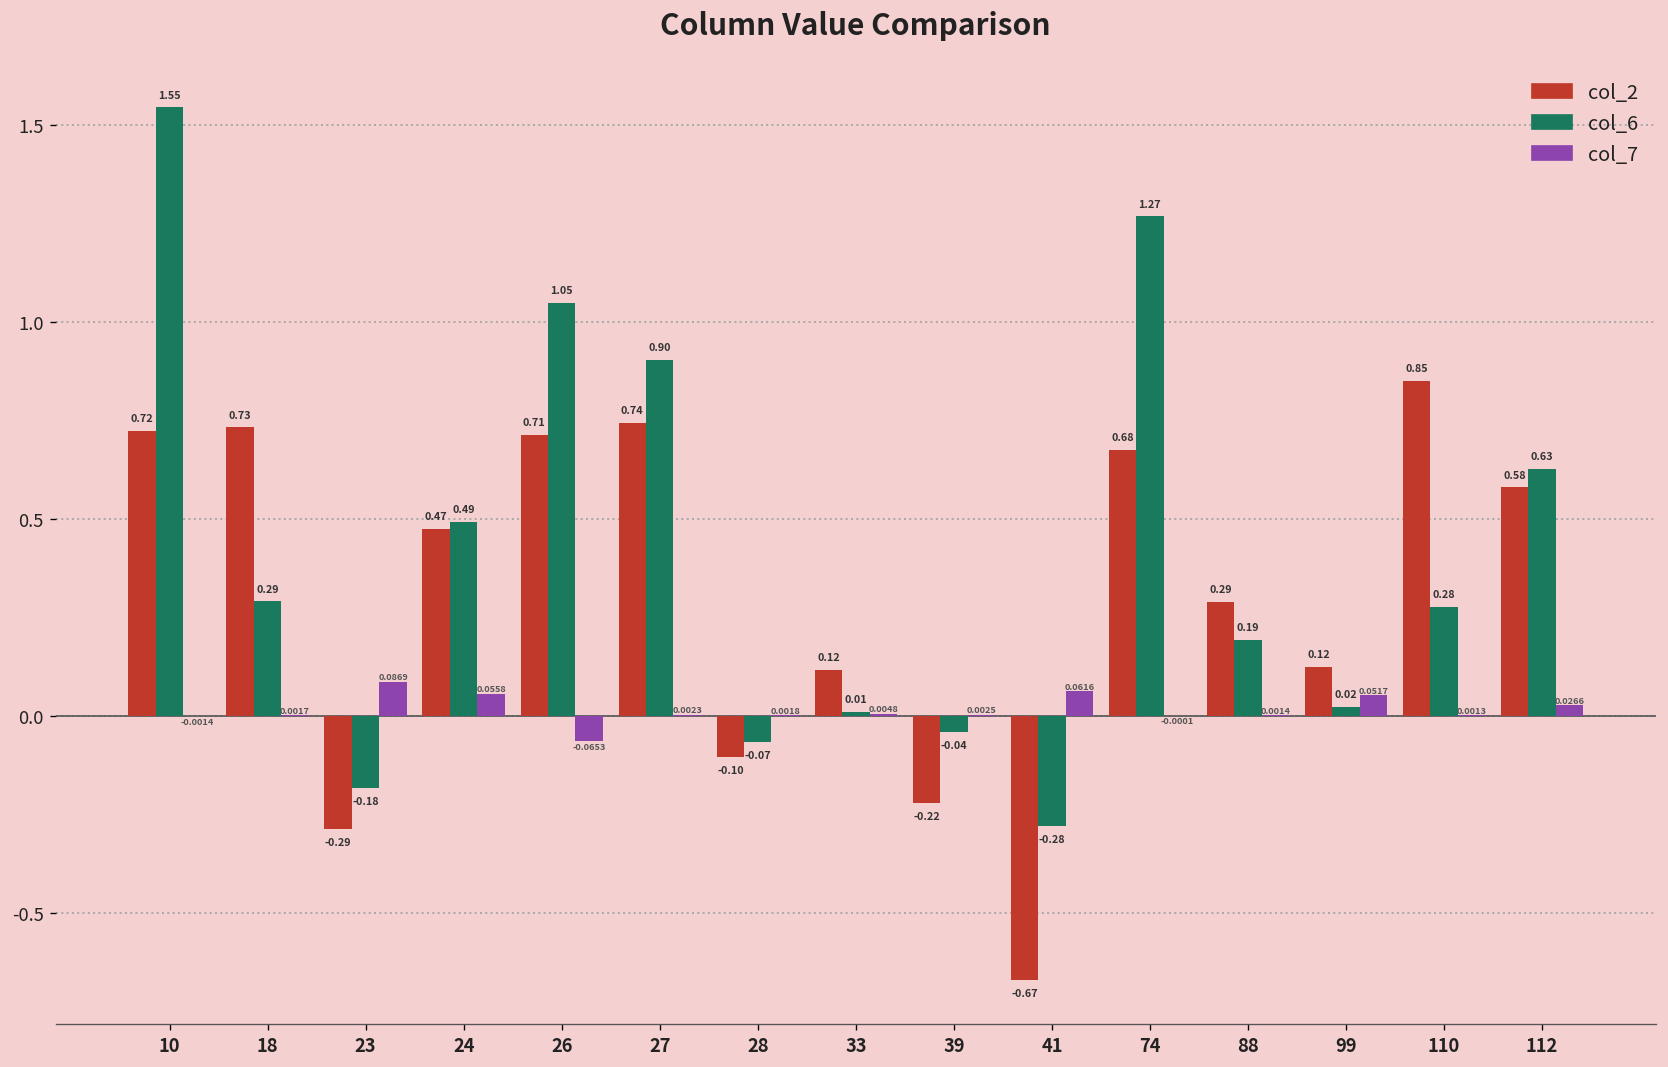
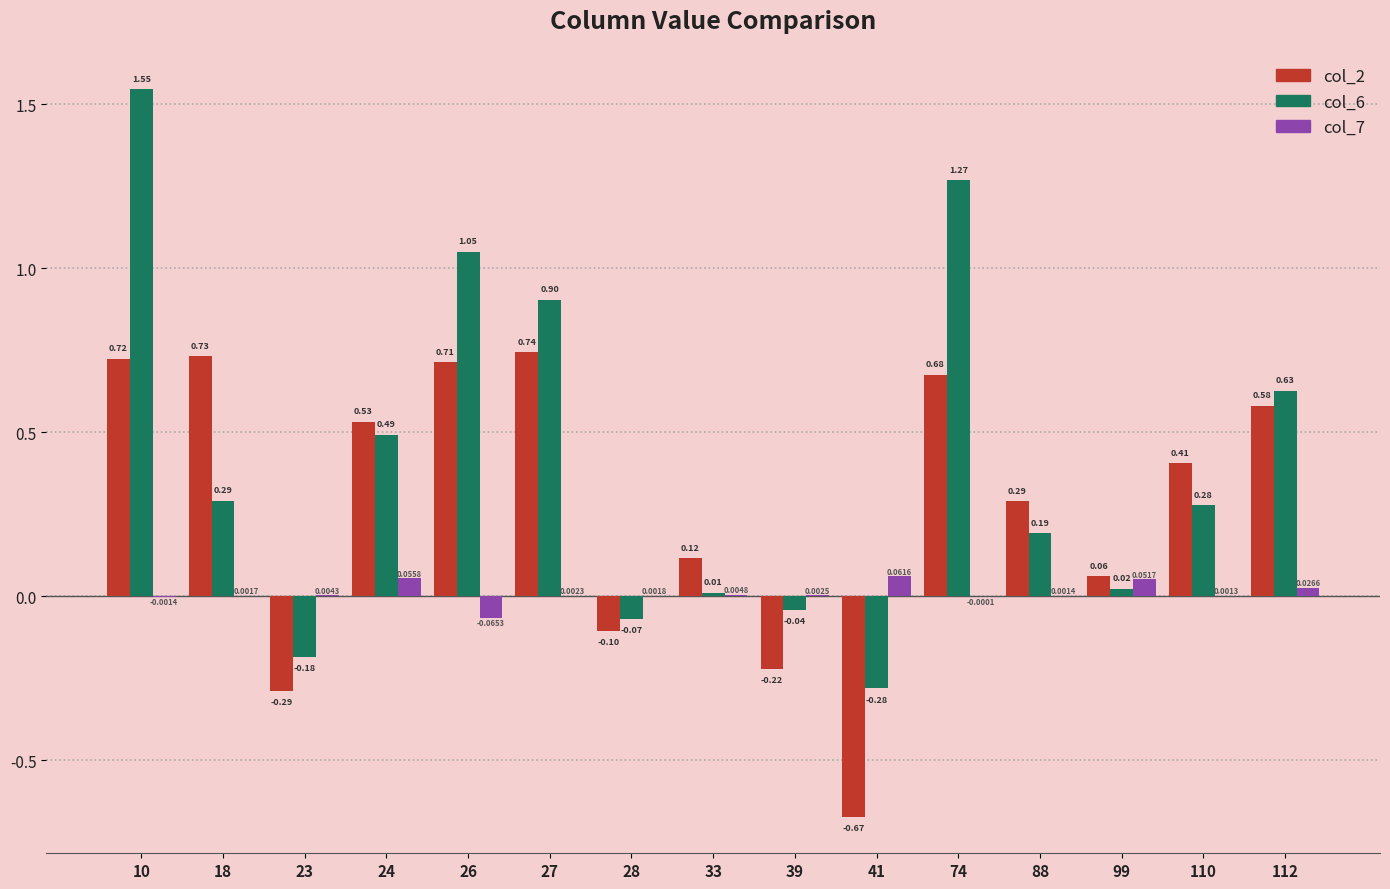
col_7, 23: 0.0869 -> 0.0043
col_2, 24: 0.47 -> 0.53
col_2, 99: 0.12 -> 0.06
col_2, 110: 0.85 -> 0.41
